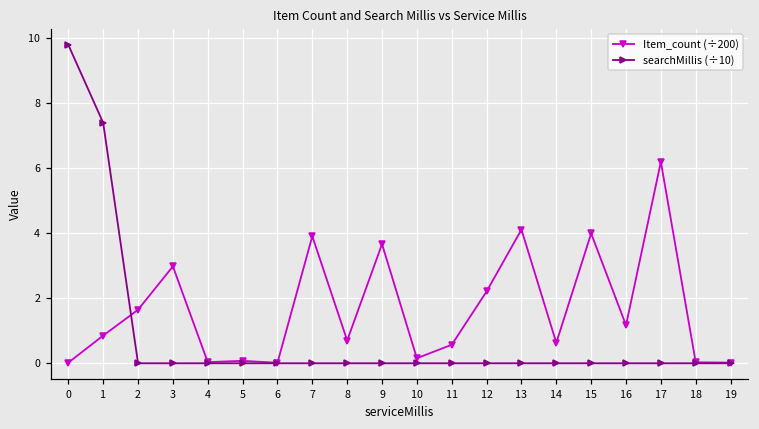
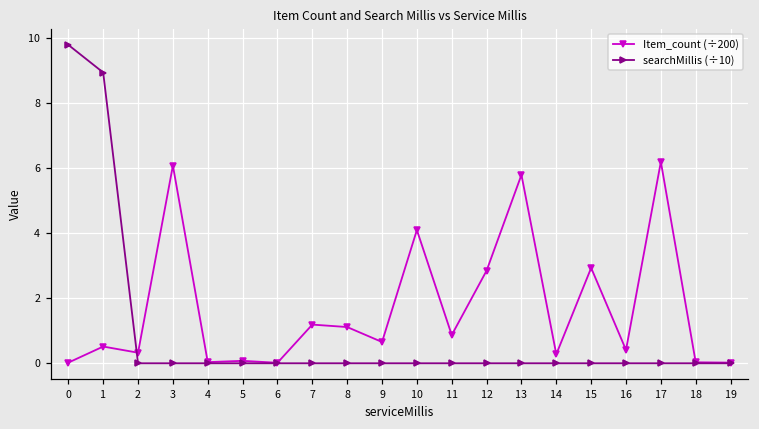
Item_count (÷200), 1: 0.9 -> 0.5
searchMillis (÷10), 1: 7.4 -> 9.0
Item_count (÷200), 2: 1.6 -> 0.3
Item_count (÷200), 3: 3.0 -> 6.1
Item_count (÷200), 7: 3.9 -> 1.2
Item_count (÷200), 8: 0.7 -> 1.1
Item_count (÷200), 9: 3.7 -> 0.7
Item_count (÷200), 10: 0.2 -> 4.1
Item_count (÷200), 11: 0.6 -> 0.9
Item_count (÷200), 12: 2.2 -> 2.9
Item_count (÷200), 13: 4.1 -> 5.8
Item_count (÷200), 14: 0.6 -> 0.3
Item_count (÷200), 15: 4.0 -> 2.9
Item_count (÷200), 16: 1.2 -> 0.4
